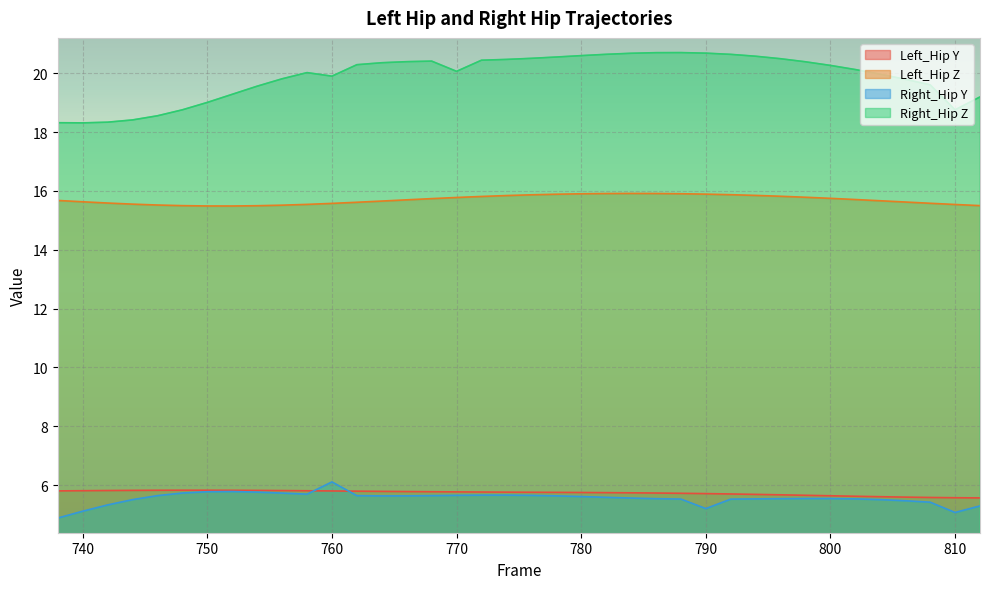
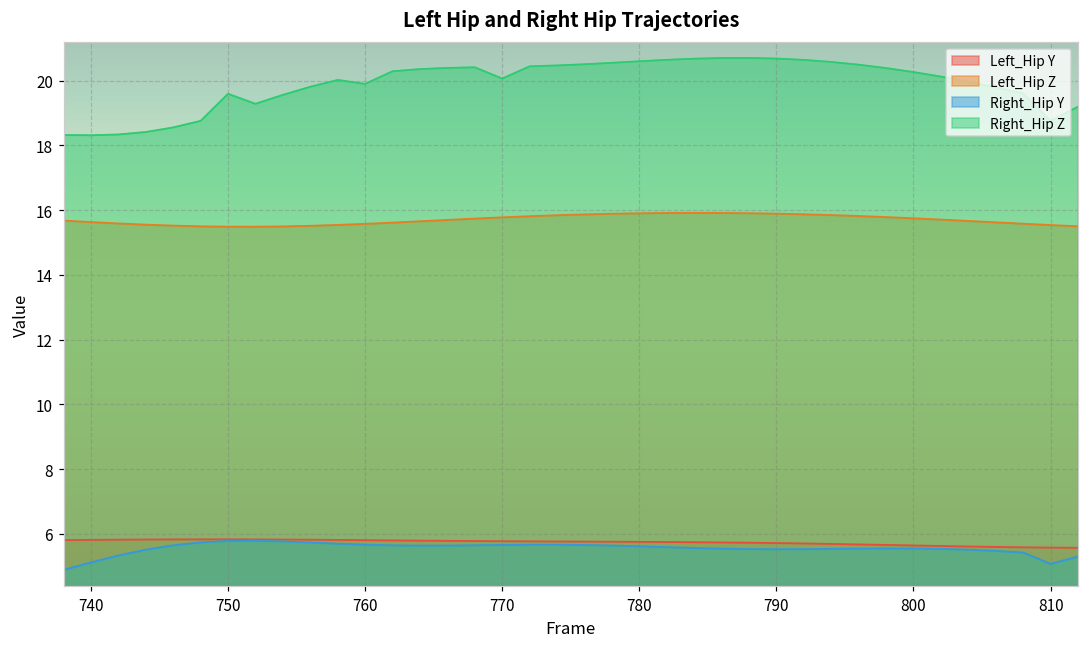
Right_Hip Z, 750: 19.0 -> 19.6
Right_Hip Y, 760: 6.1 -> 5.7
Right_Hip Y, 790: 5.2 -> 5.5
